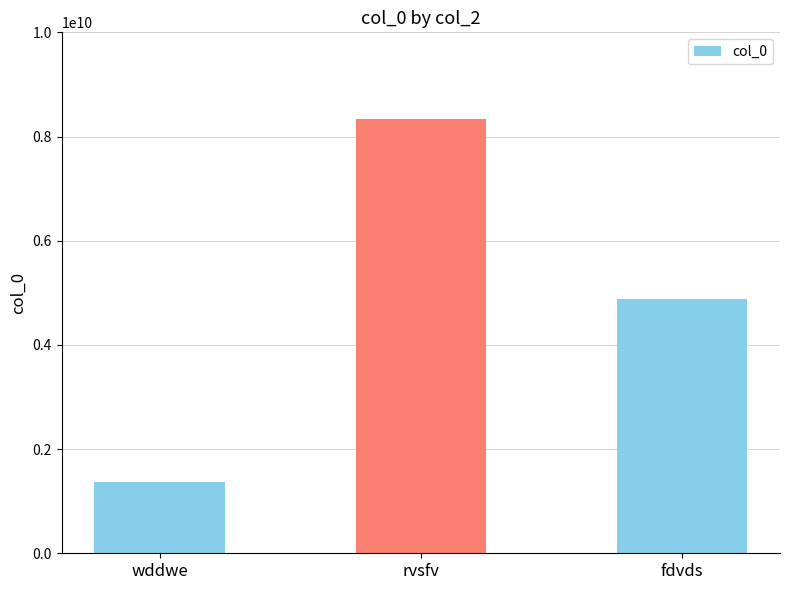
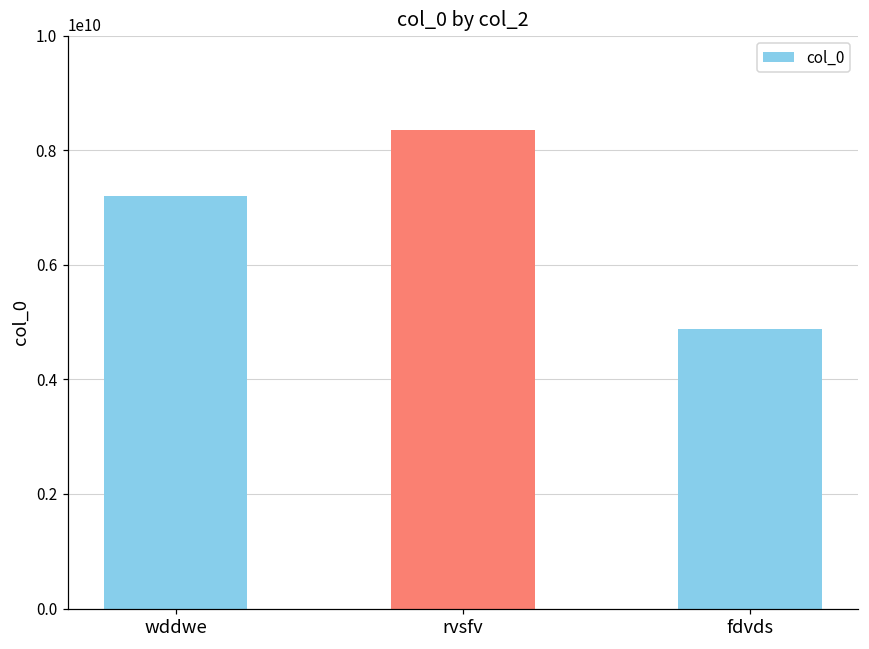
wddwe: 1400000000 -> 7200000000
